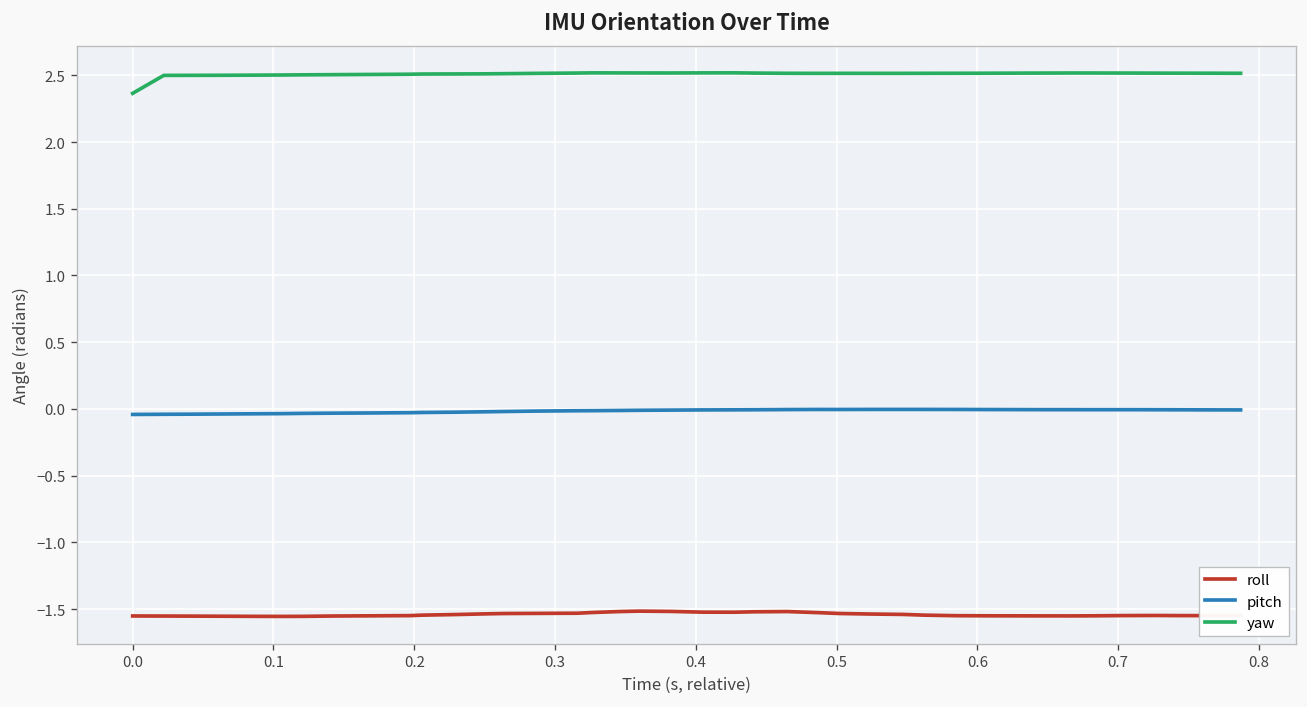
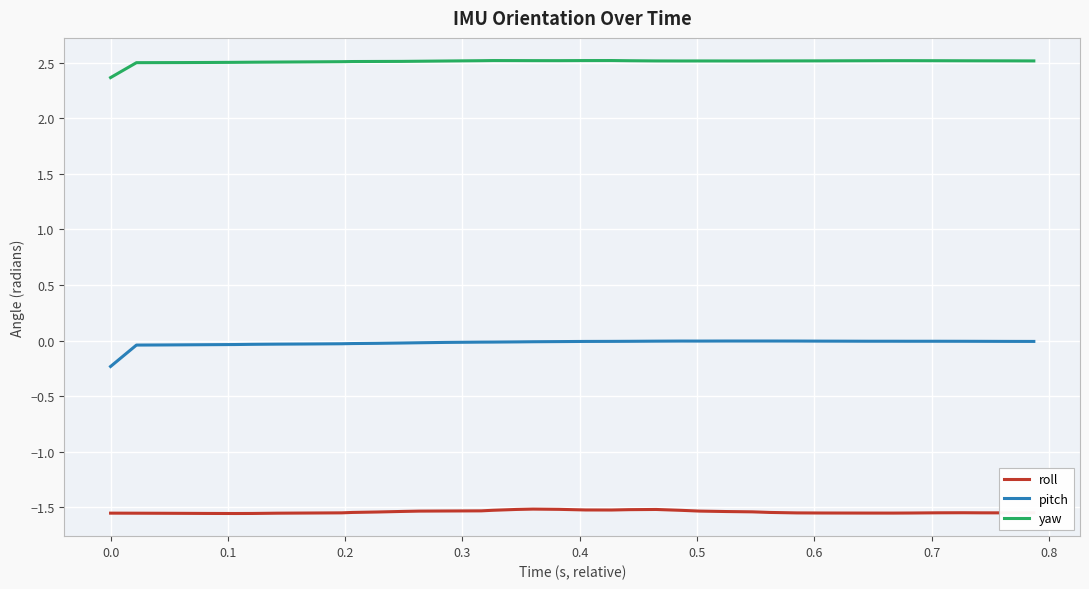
pitch, 0.0: -0.04 -> -0.23
